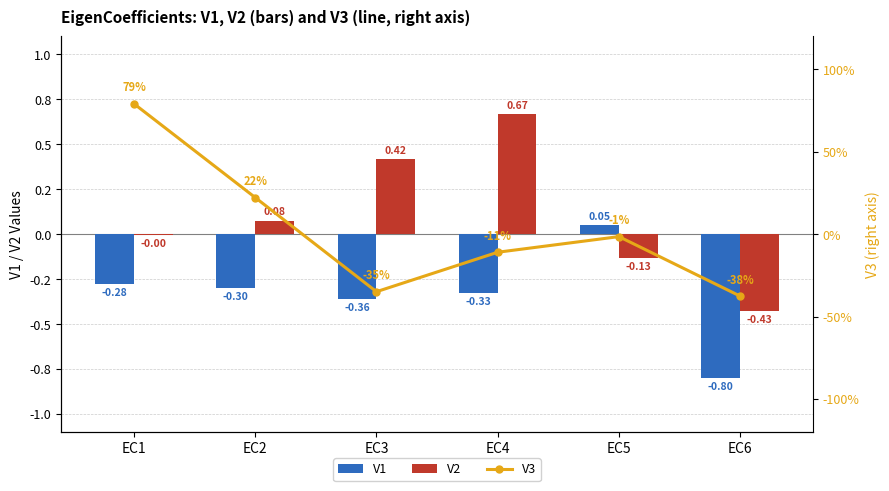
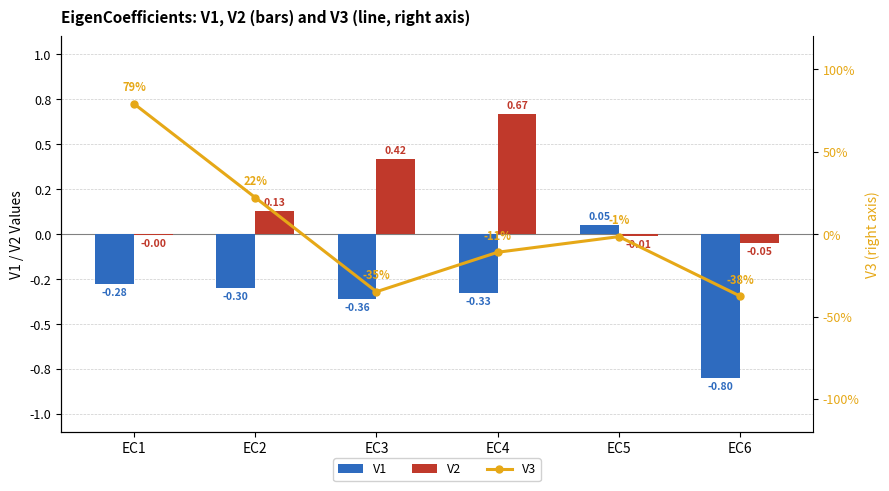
V2, EC2: 0.08 -> 0.13
V2, EC5: -0.13 -> -0.01
V2, EC6: -0.43 -> -0.05
